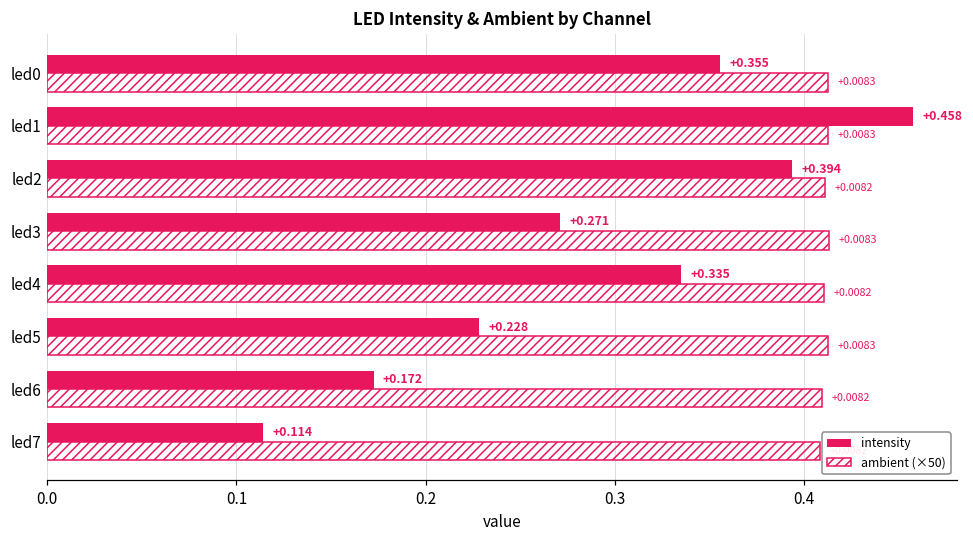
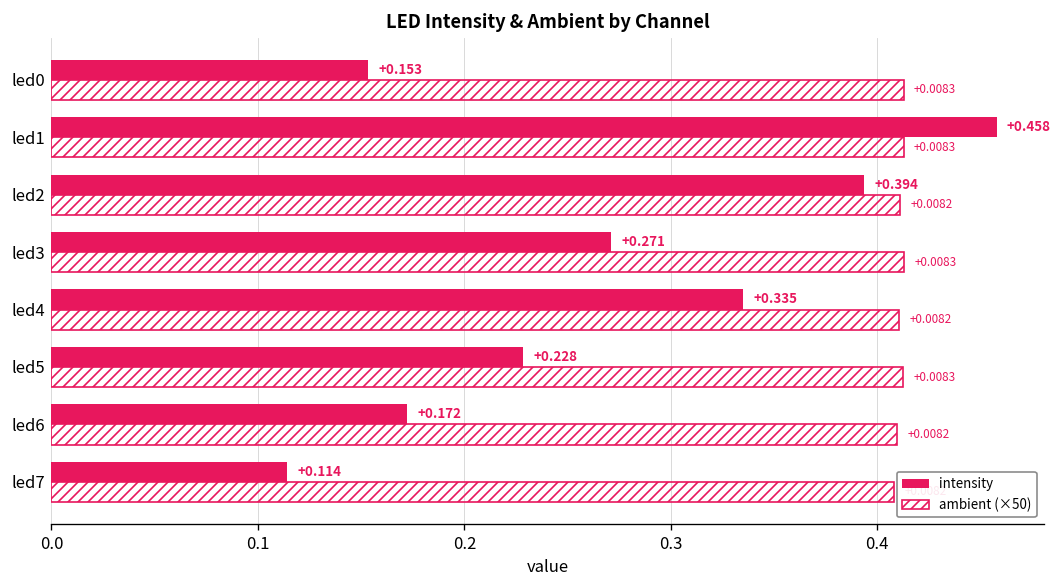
intensity, led0: +0.355 -> +0.153
